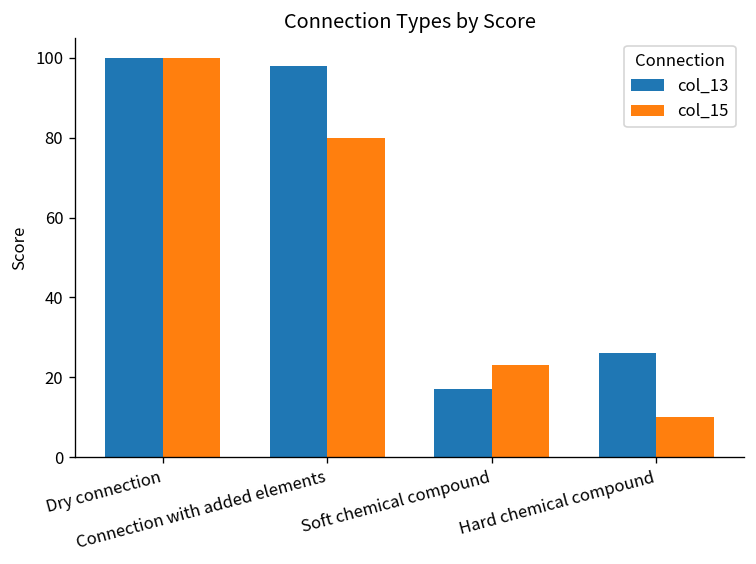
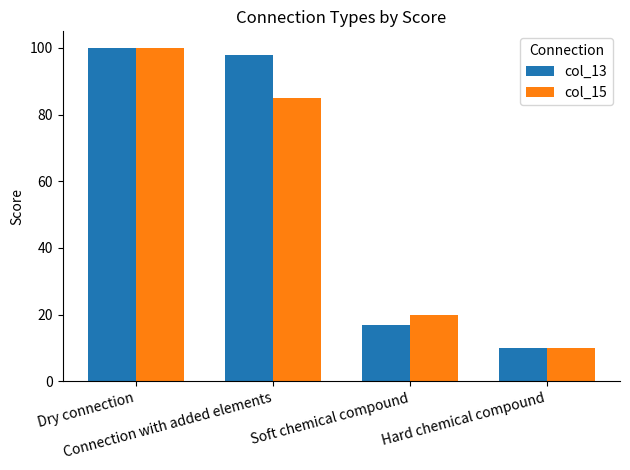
col_15, Connection with added elements: 80 -> 85
col_15, Soft chemical compound: 23 -> 20
col_13, Hard chemical compound: 26 -> 10
